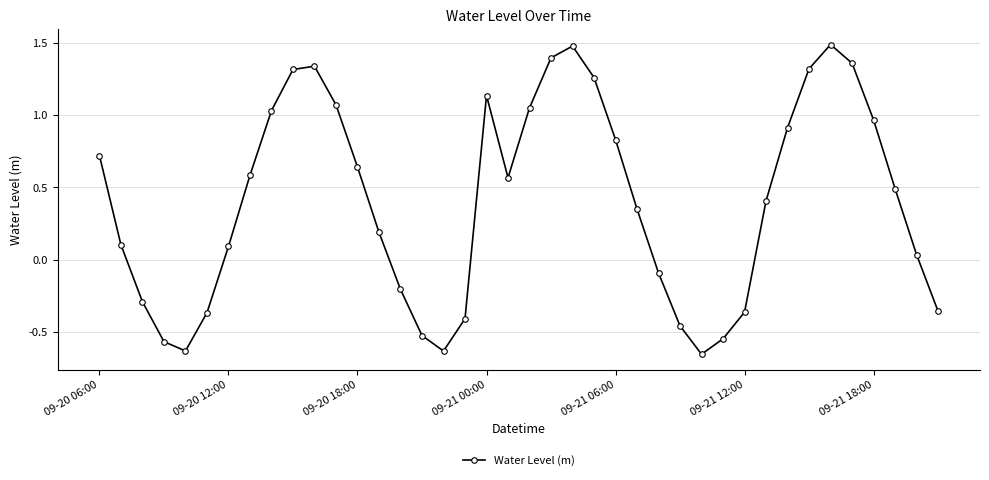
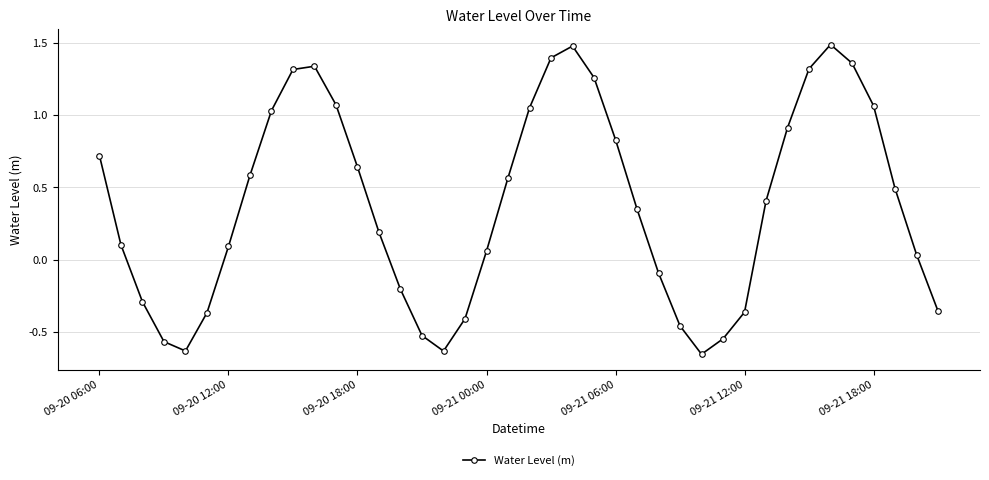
09-21 00:00: 1.14 -> 0.06
09-21 18:00: 0.97 -> 1.06
